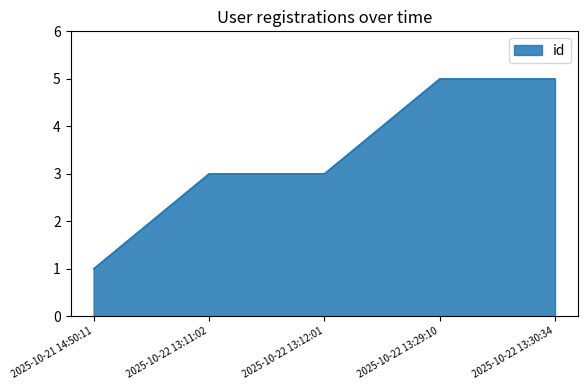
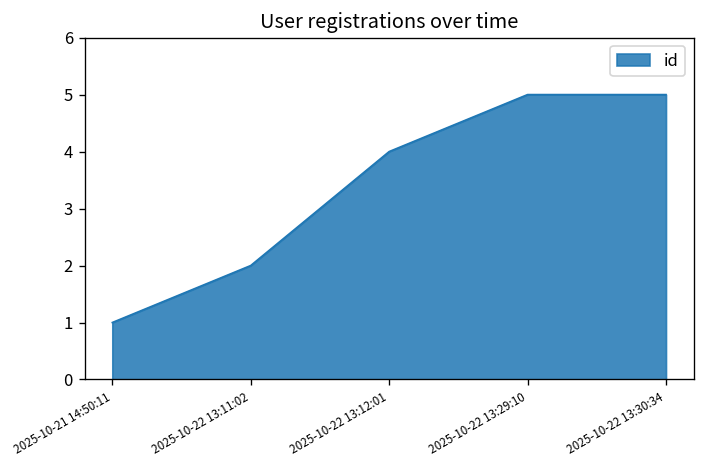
2025-10-22 13:11:02: 3 -> 2
2025-10-22 13:12:01: 3 -> 4
